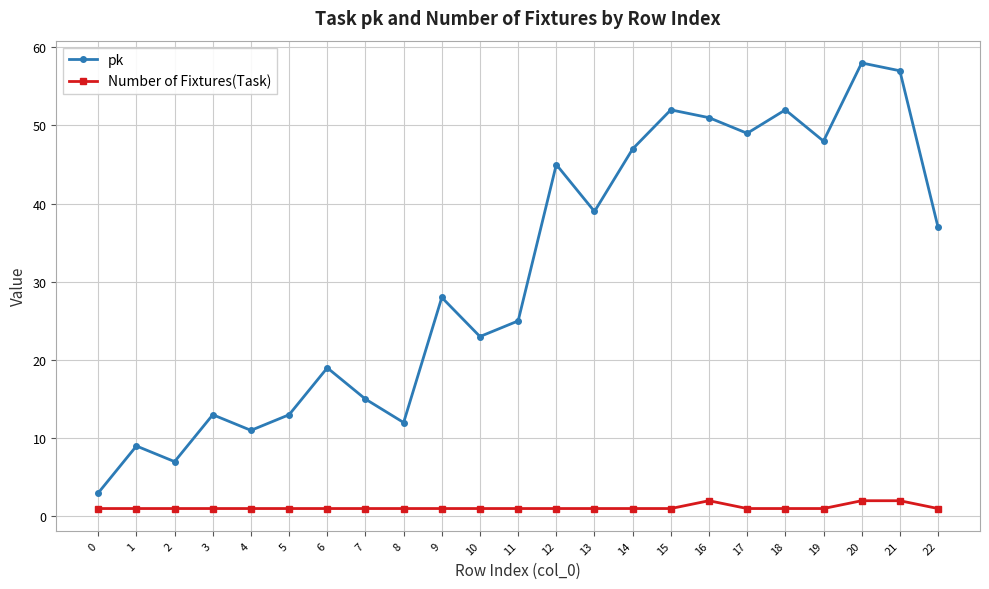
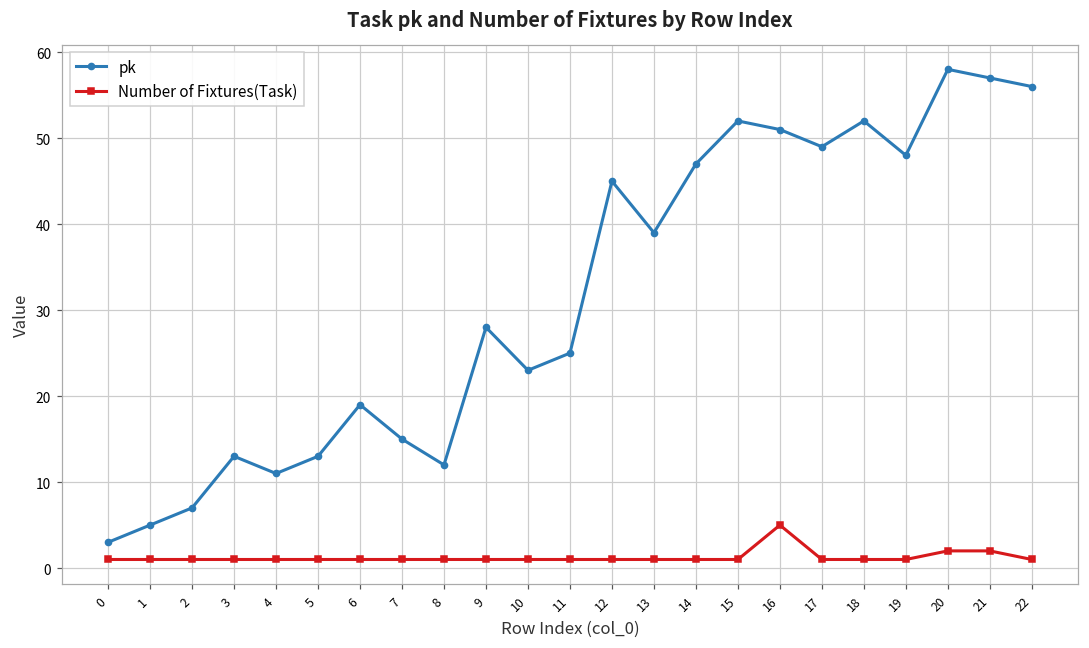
pk, 1: 9 -> 5
Number of Fixtures(Task), 16: 2 -> 5
pk, 22: 37 -> 56
